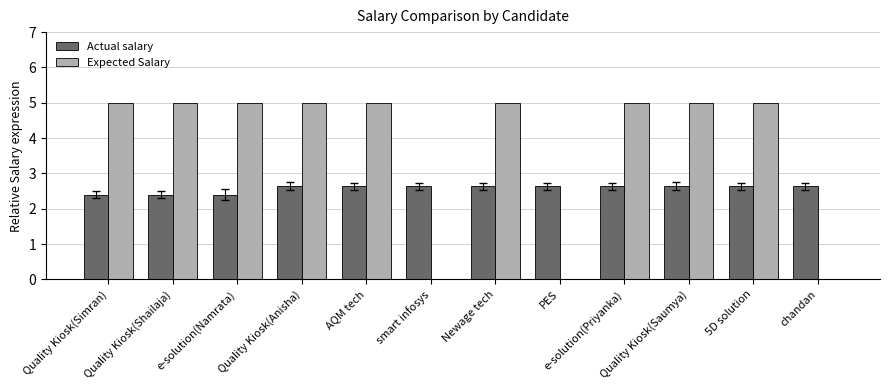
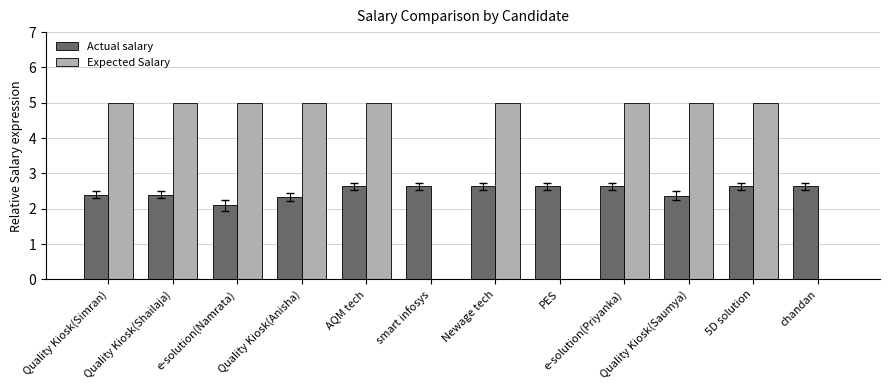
Actual salary, e-solution(Namrata): 2.4 -> 2.1
Actual salary, Quality Kiosk(Anisha): 2.6 -> 2.3
Actual salary, Quality Kiosk(Saumya): 2.6 -> 2.4
